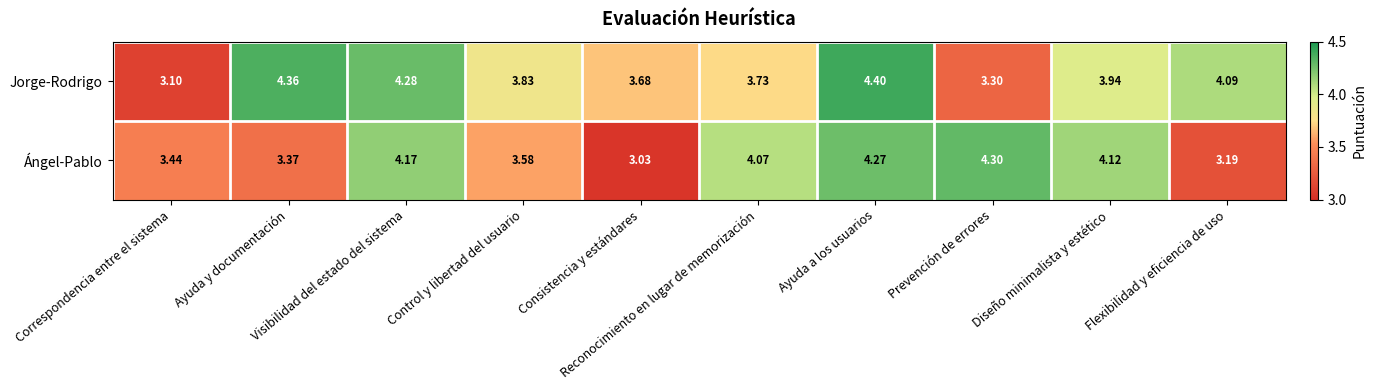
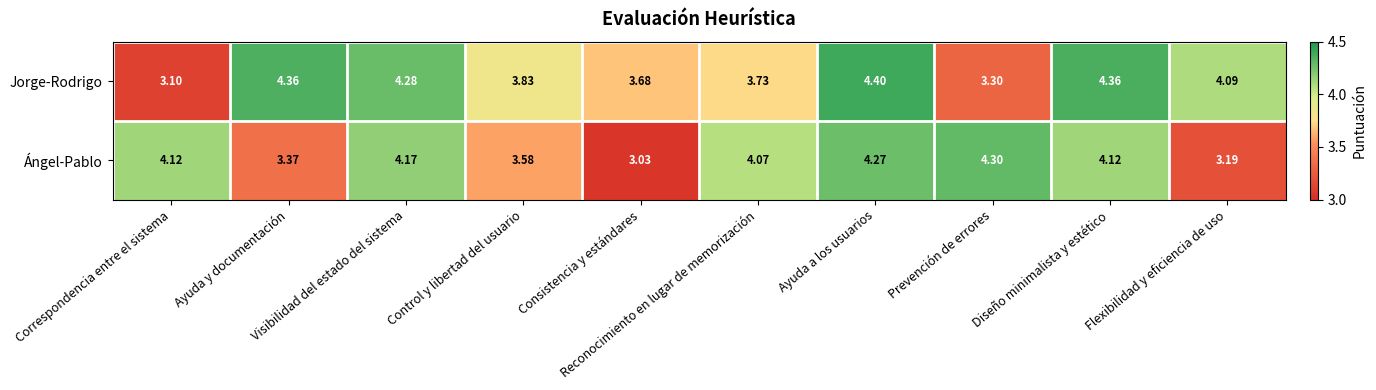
Jorge-Rodrigo, Diseño minimalista y estético: 3.94 -> 4.36
Ángel-Pablo, Correspondencia entre el sistema: 3.44 -> 4.12
